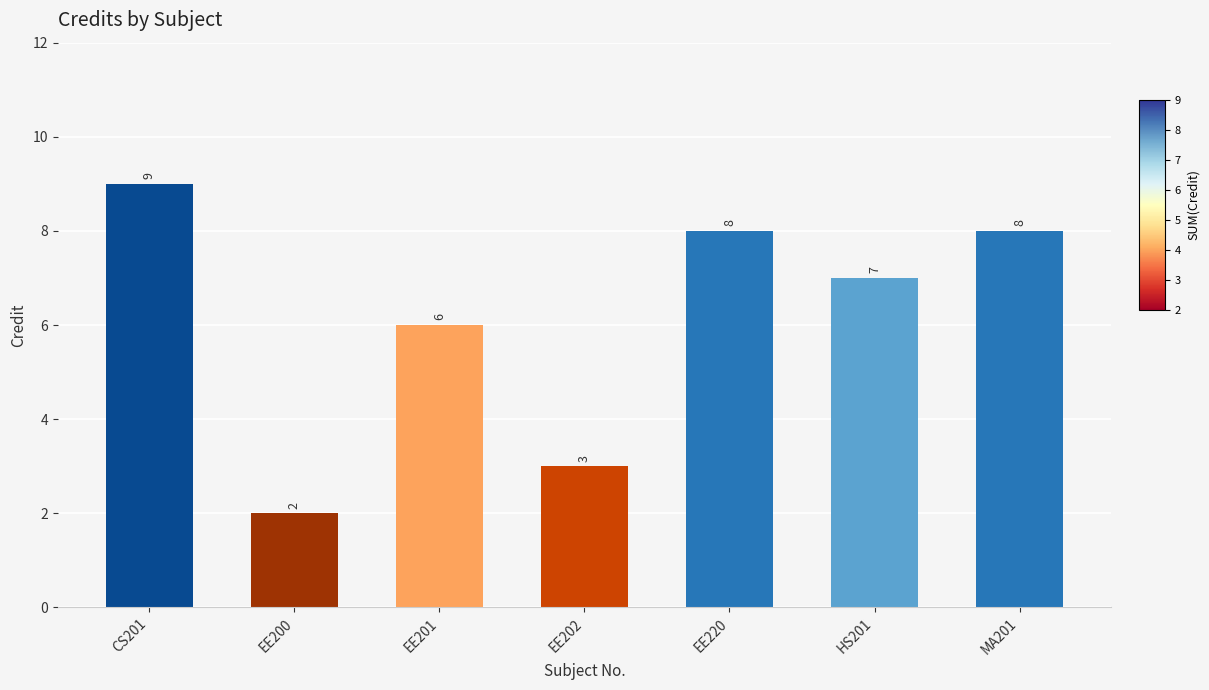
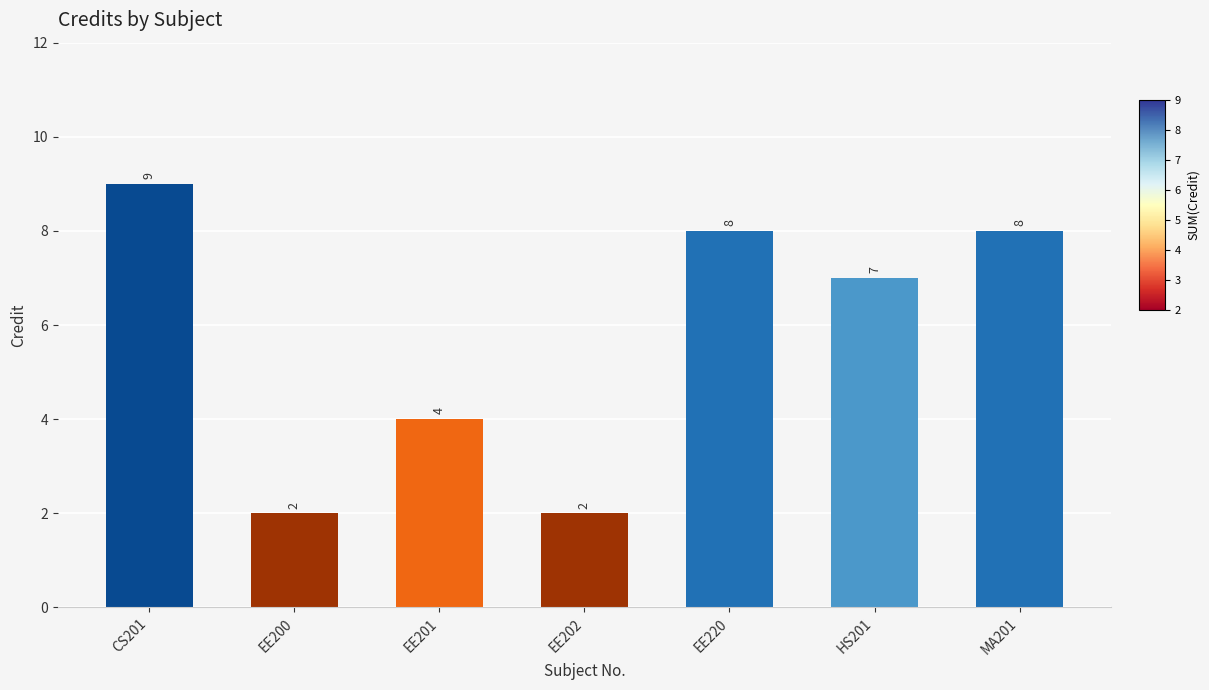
EE201: 6 -> 4
EE202: 3 -> 2
